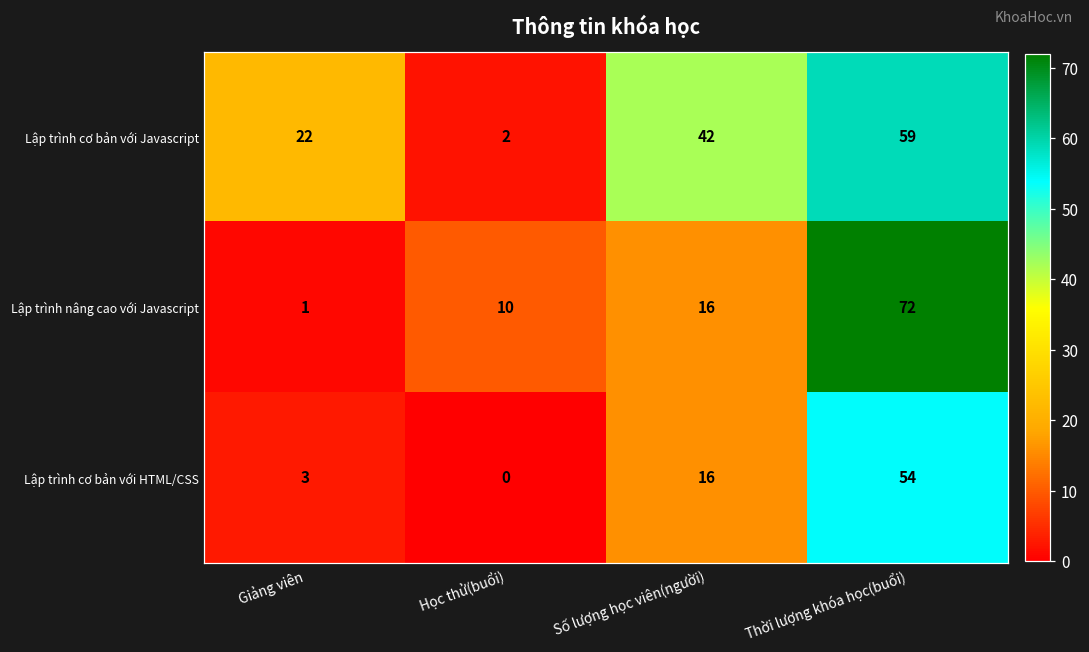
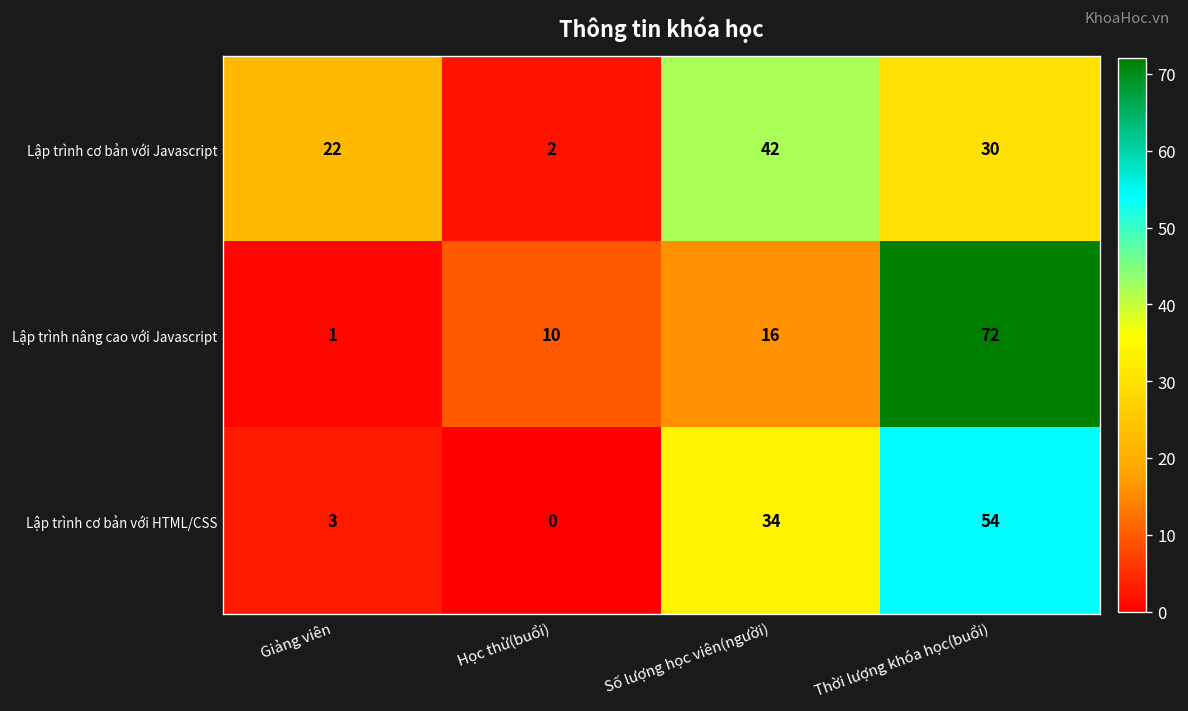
Lập trình cơ bản với Javascript, Thời lượng khóa học(buổi): 59 -> 30
Lập trình cơ bản với HTML/CSS, Số lượng học viên(người): 16 -> 34
